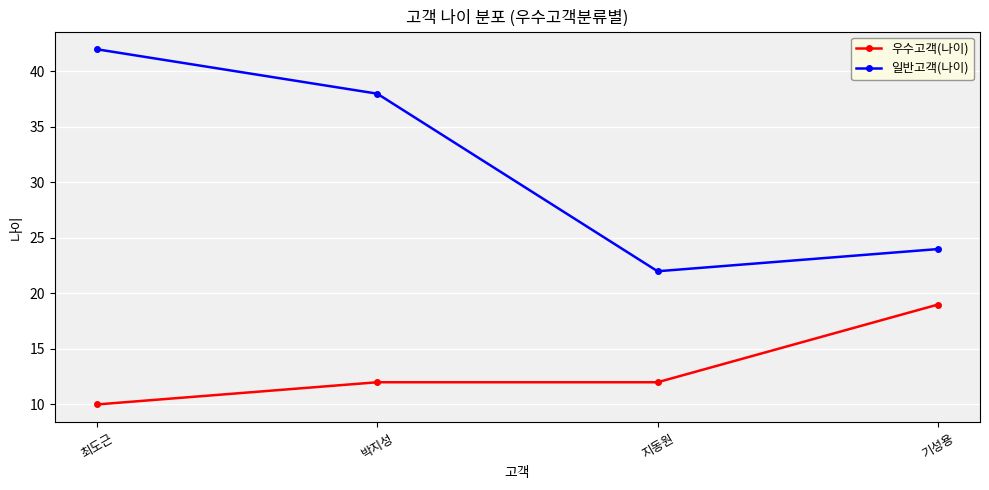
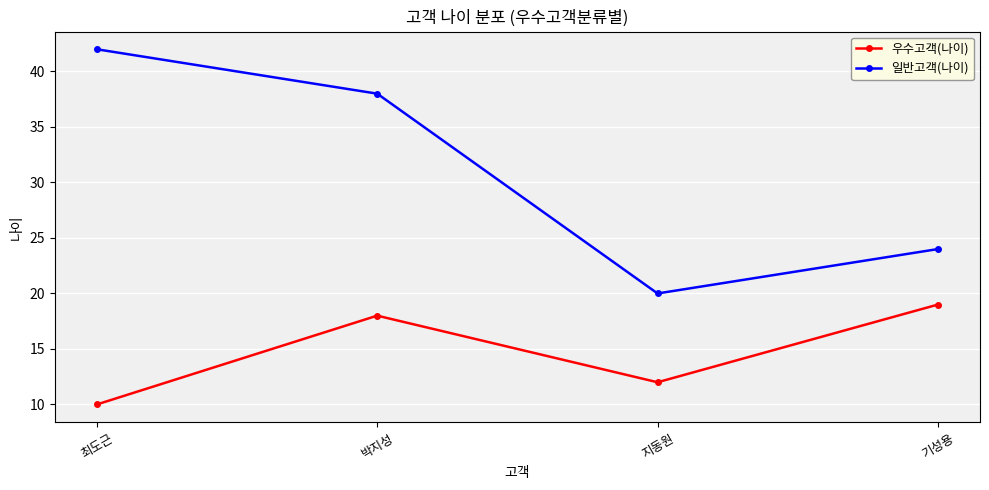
우수고객(나이), 박지성: 12 -> 18
일반고객(나이), 지동원: 22 -> 20
